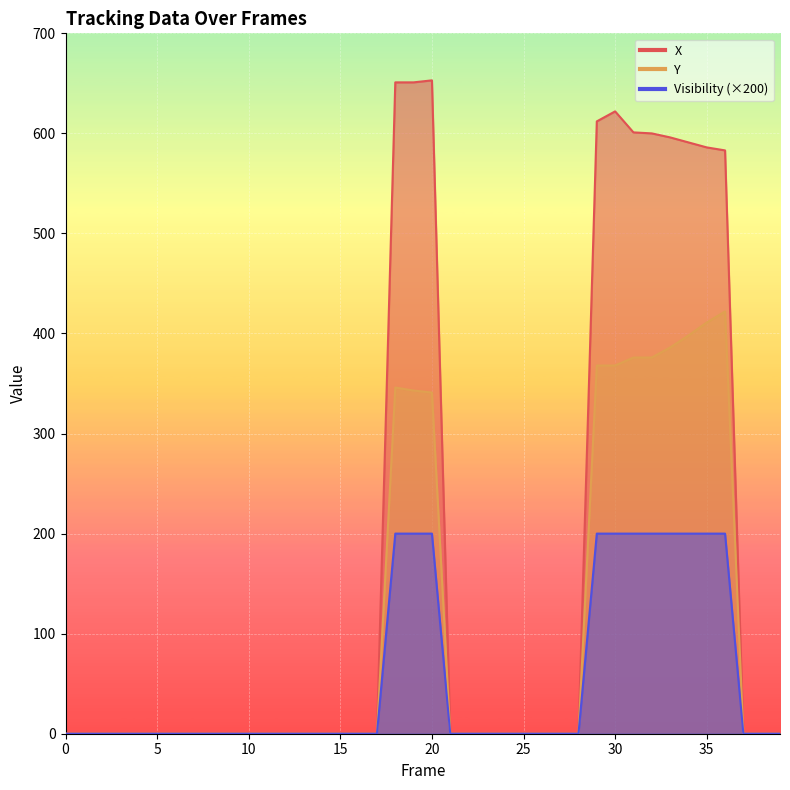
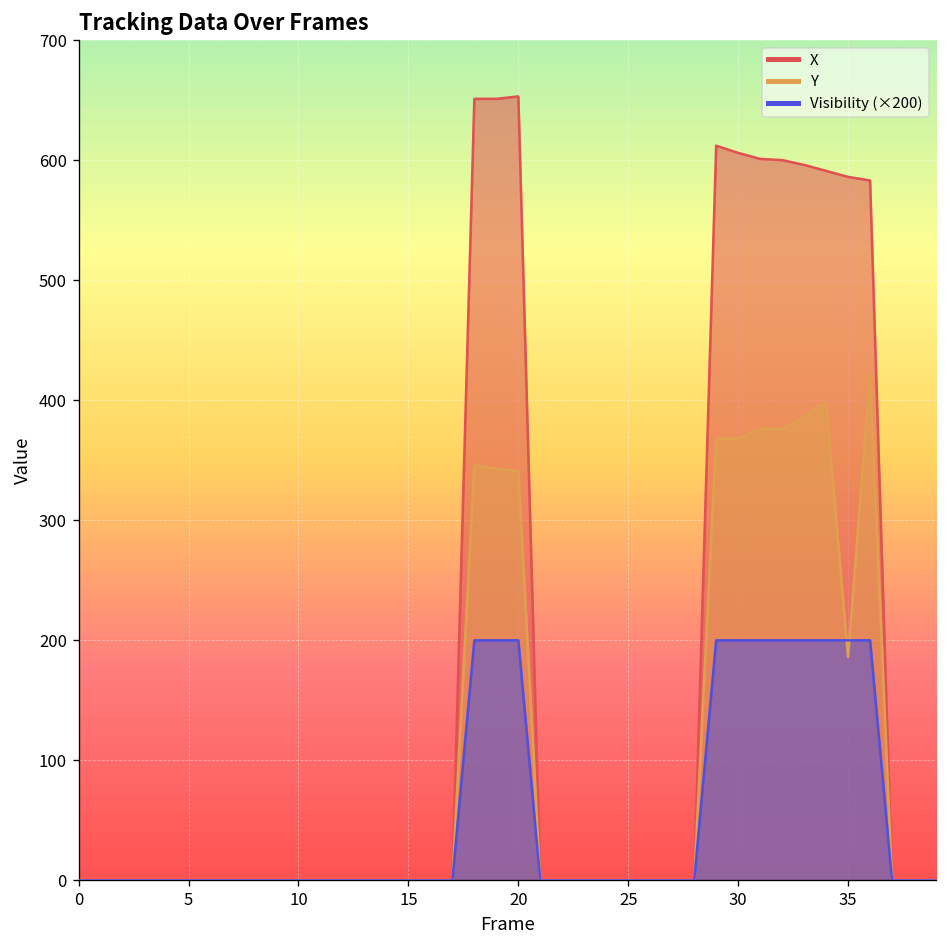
X, 30: 622 -> 606
Y, 35: 411 -> 186
